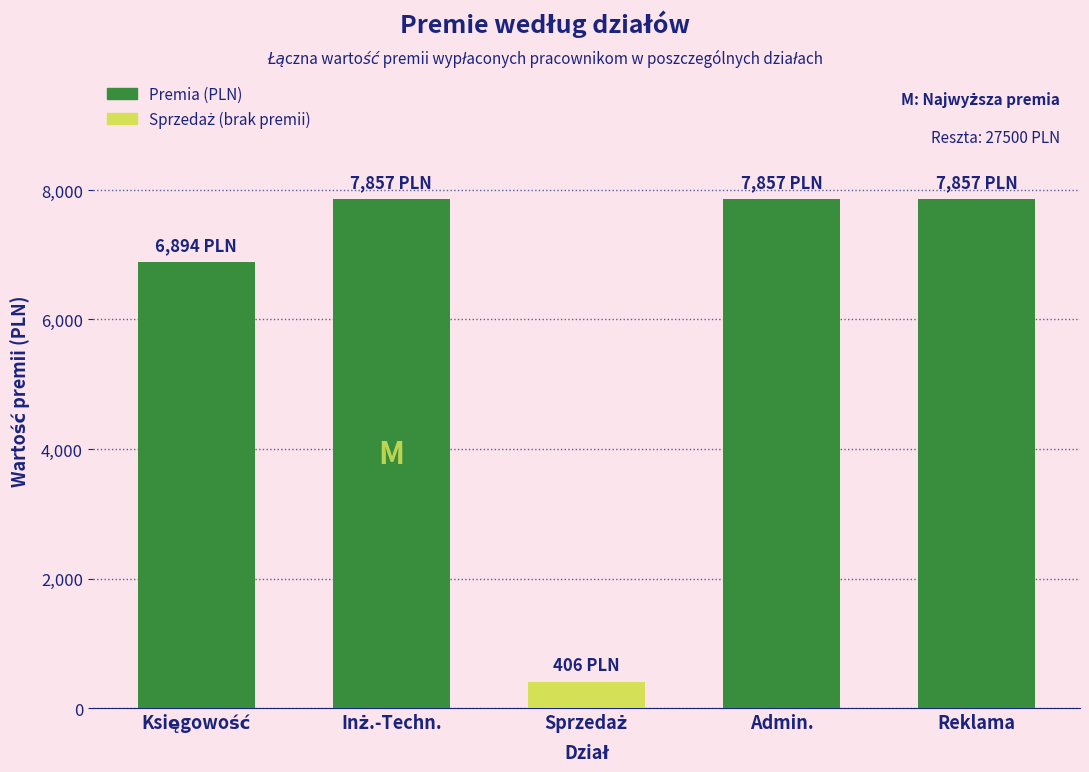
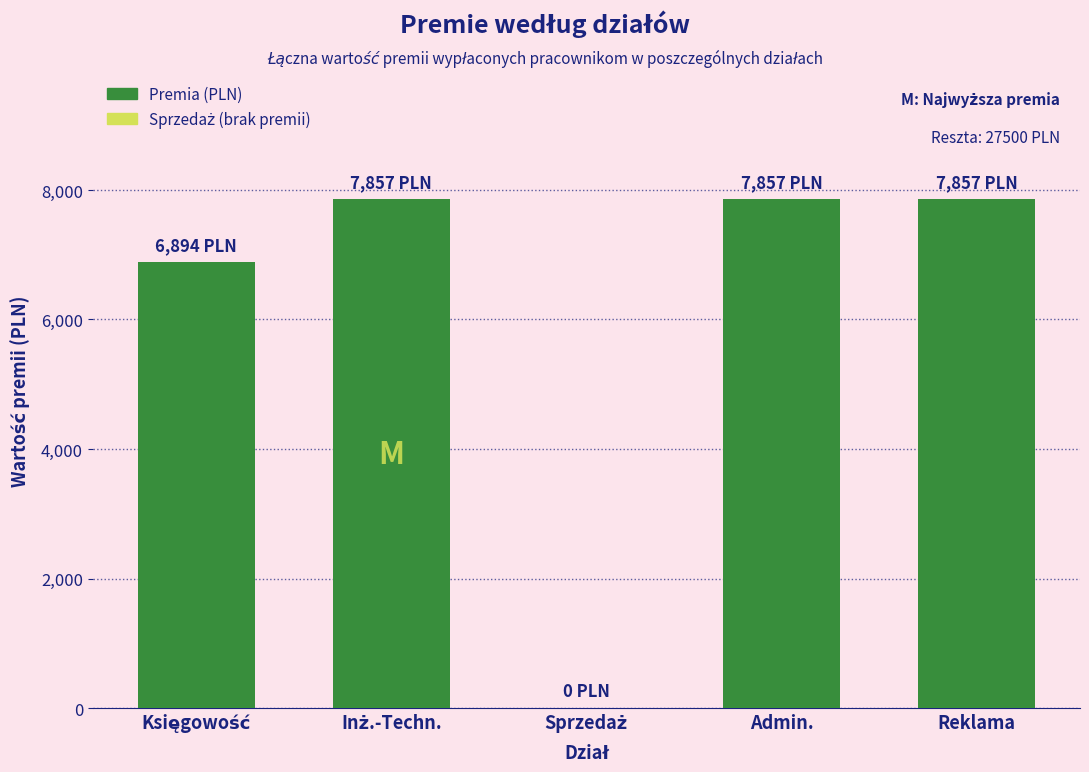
Sprzedaż: 406 -> 0
